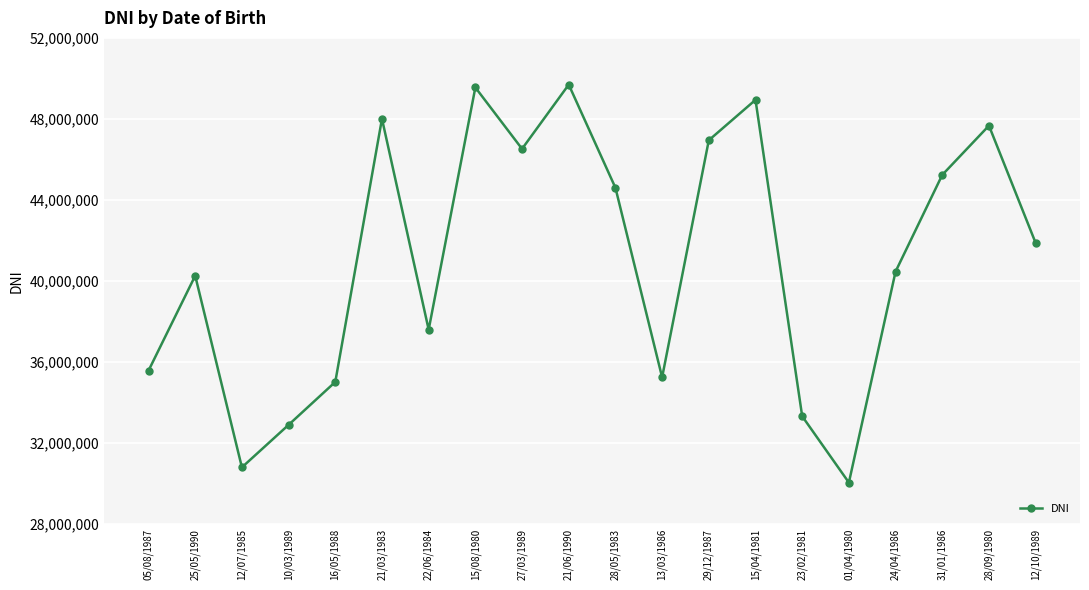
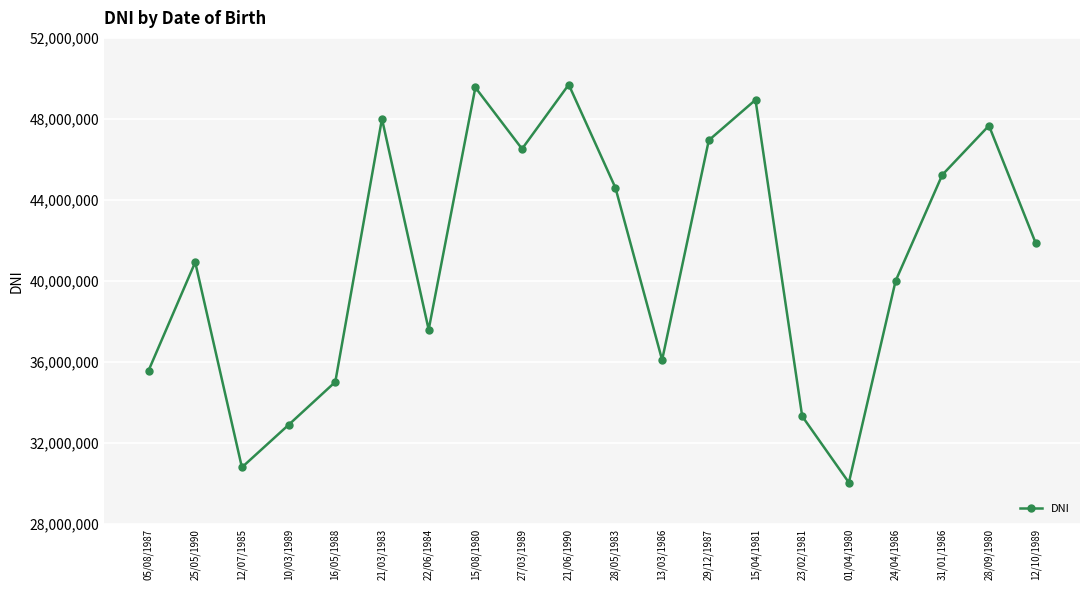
25/05/1990: 40,300,000 -> 40,900,000
13/03/1986: 35,200,000 -> 36,100,000
24/04/1986: 40,500,000 -> 40,000,000
